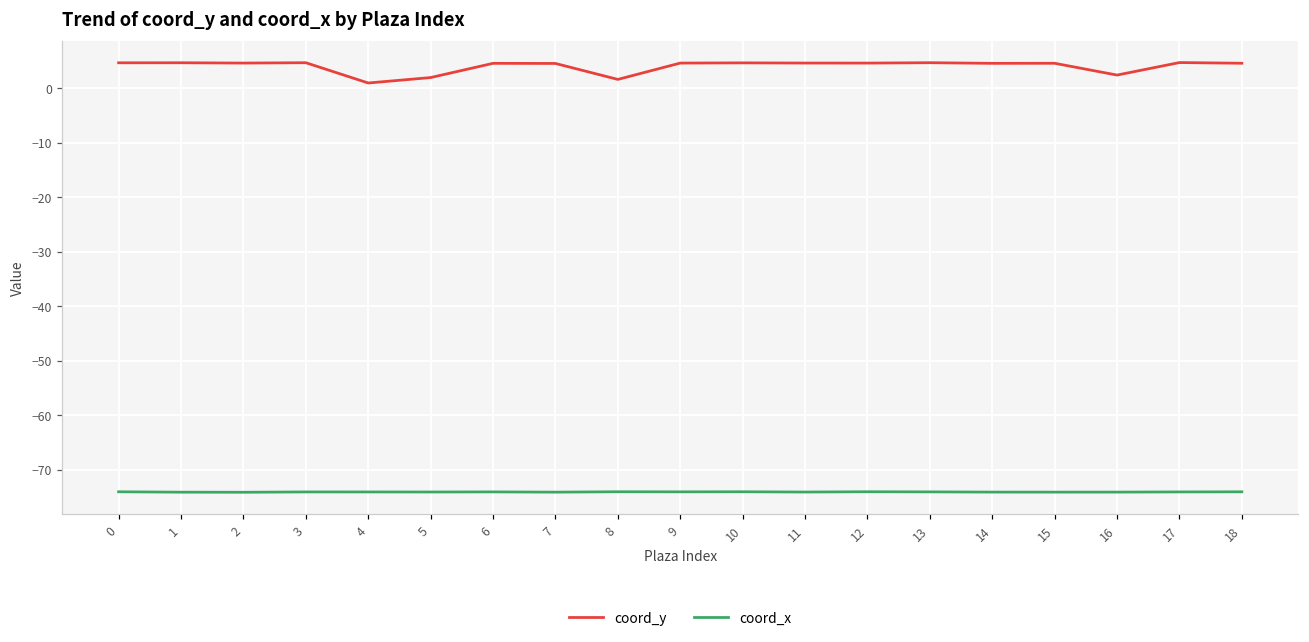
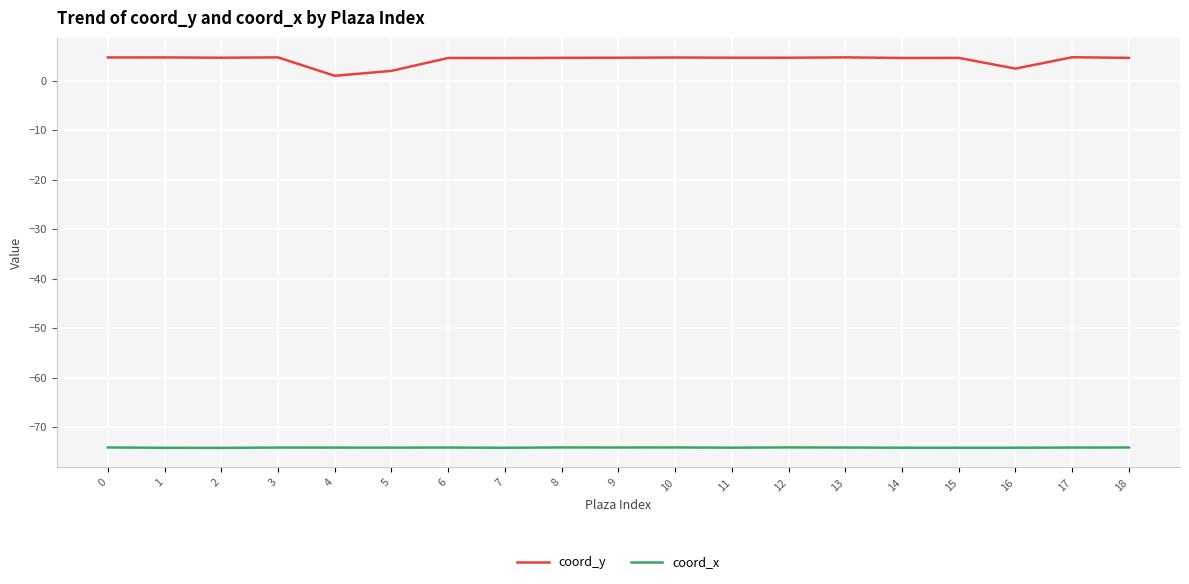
coord_y, 8: 2 -> 5
